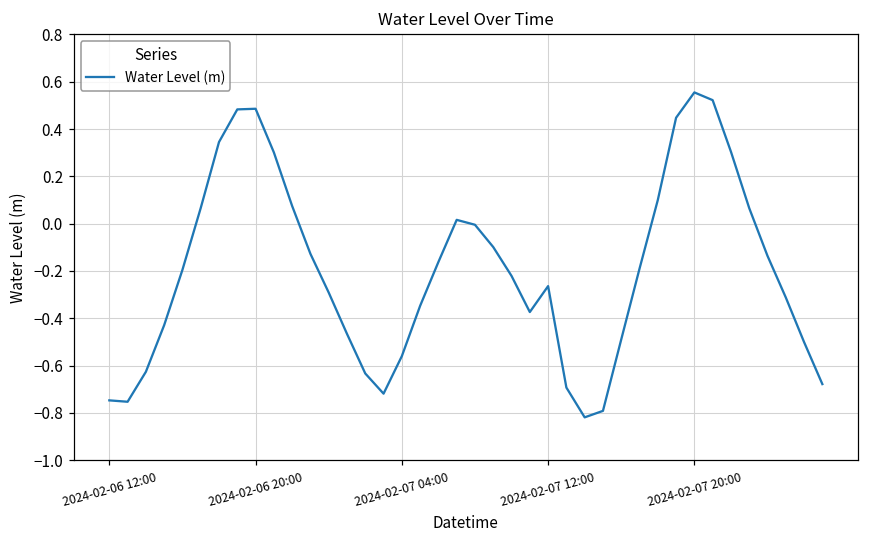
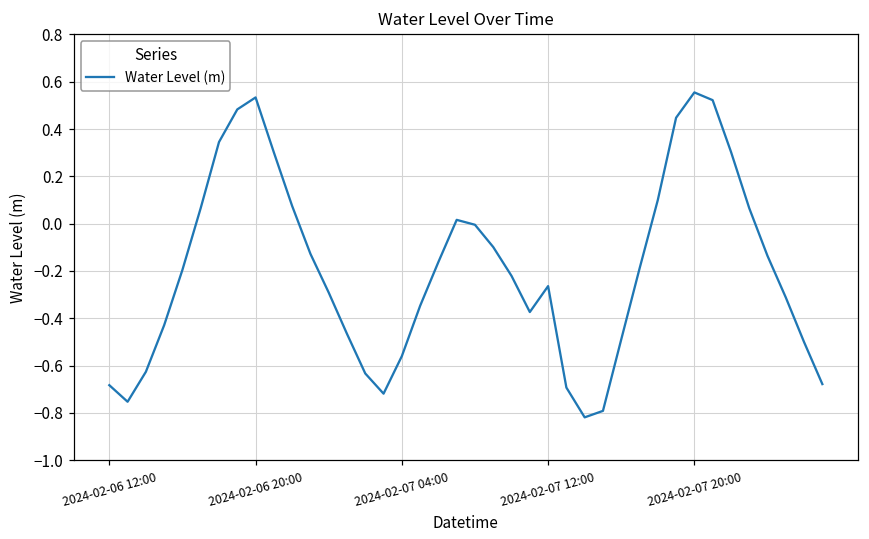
2024-02-06 12:00: -0.75 -> -0.68
2024-02-06 20:00: 0.49 -> 0.53
